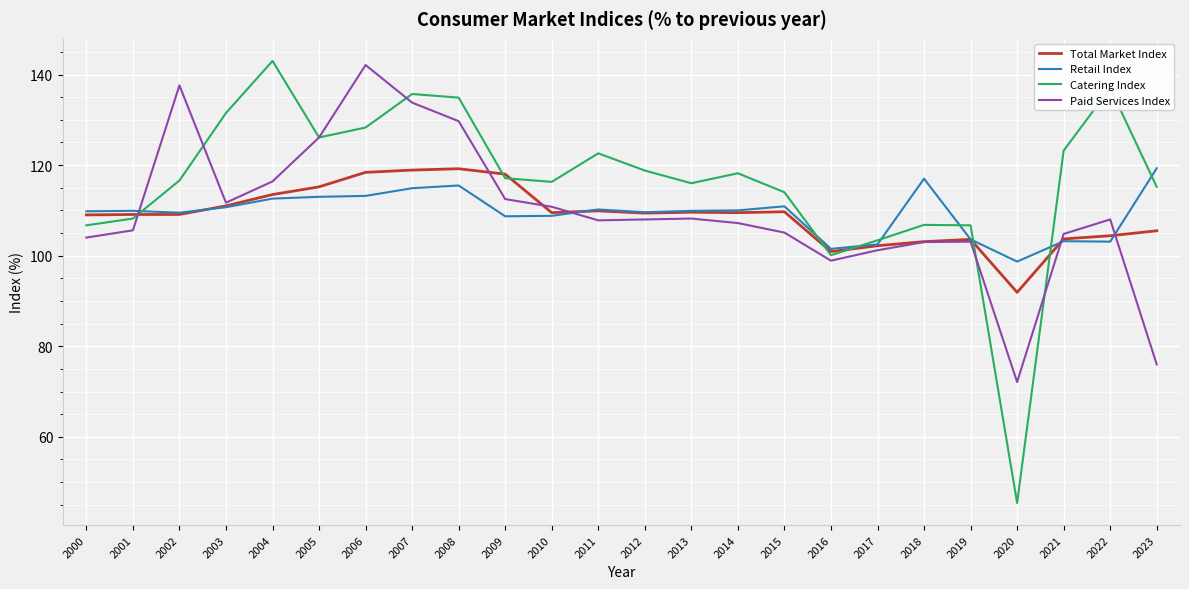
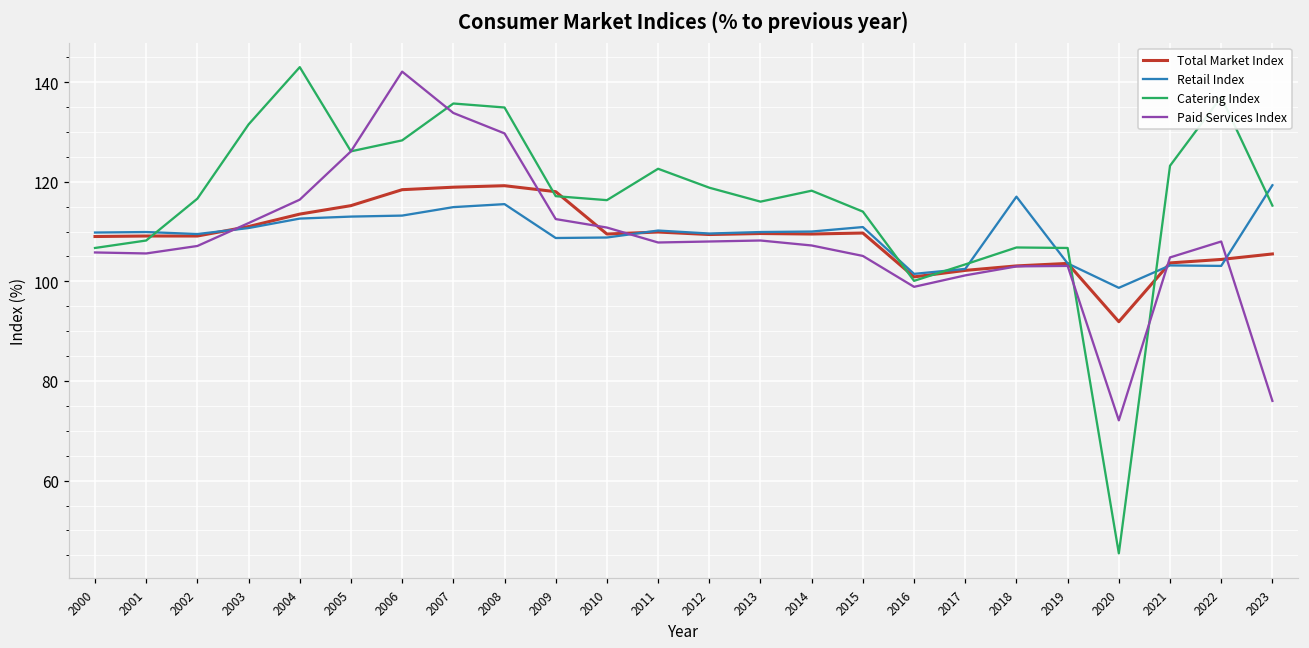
Paid Services Index, 2000: 104 -> 106
Paid Services Index, 2002: 138 -> 107
